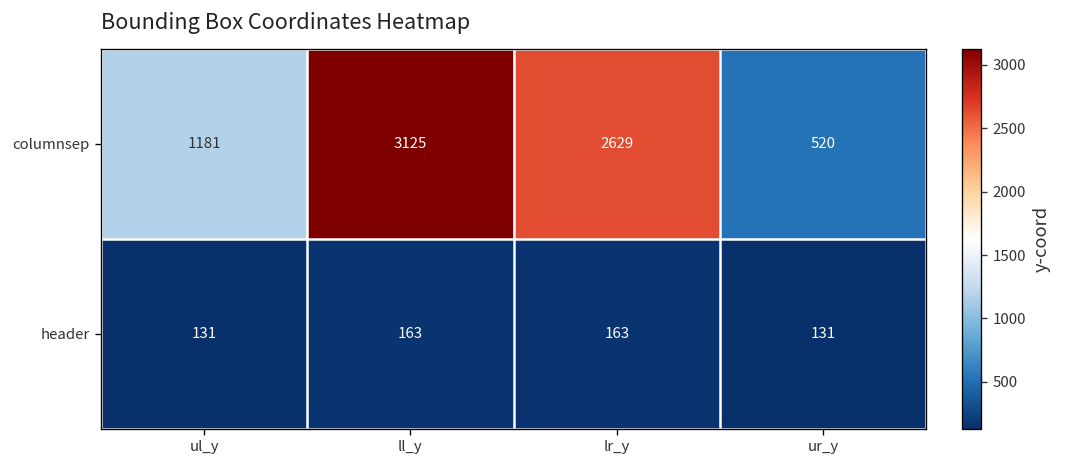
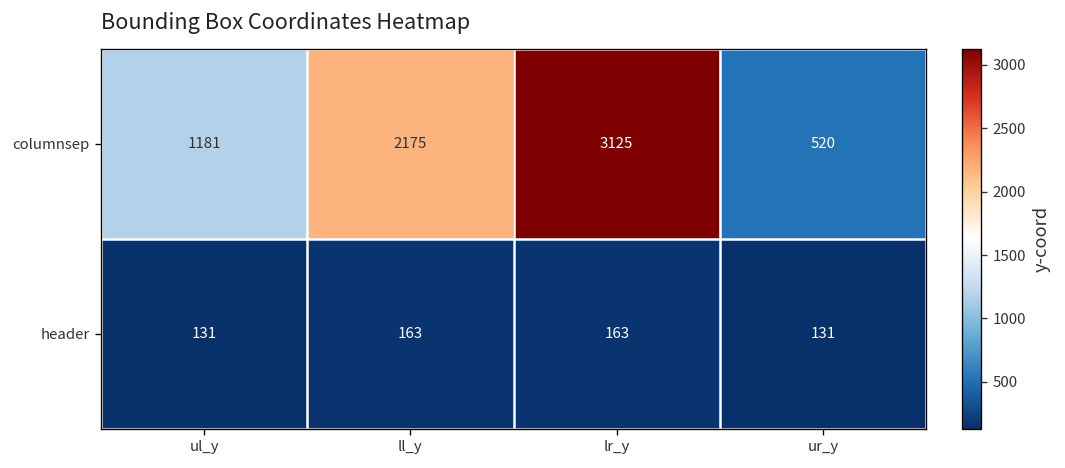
columnsep, ll_y: 3125 -> 2175
columnsep, lr_y: 2629 -> 3125
